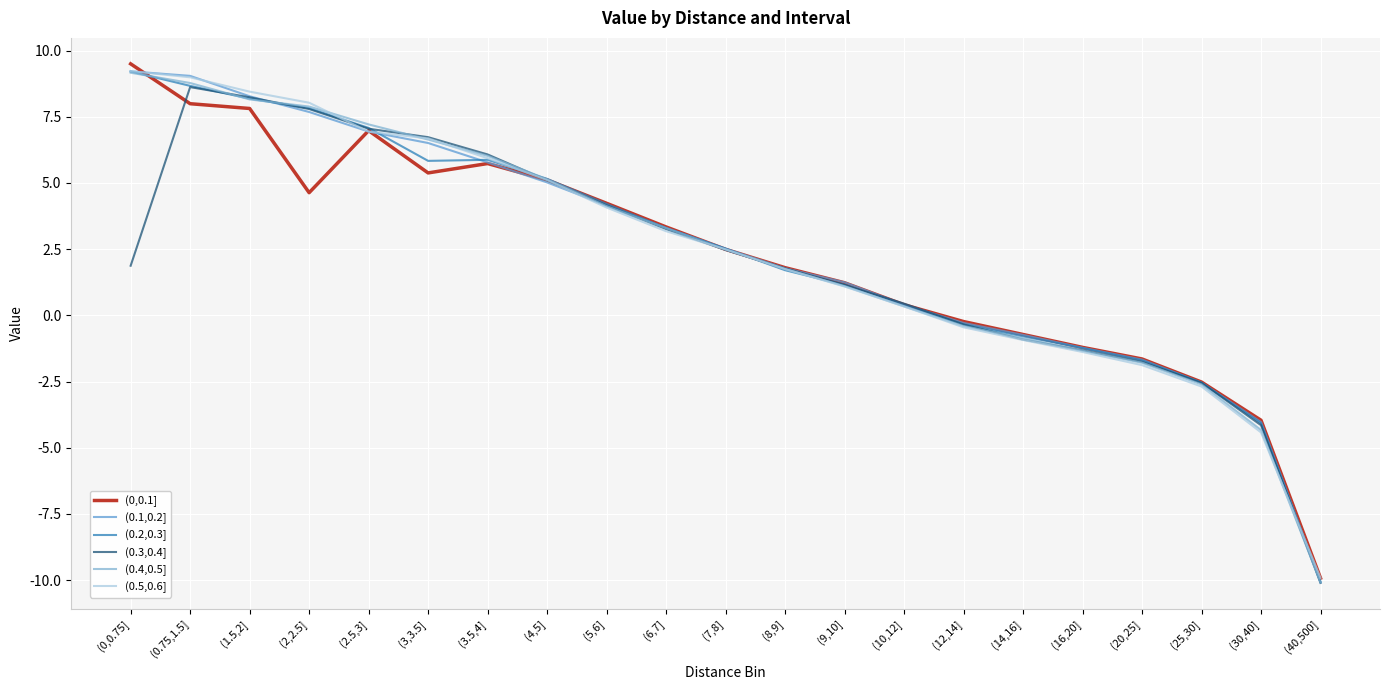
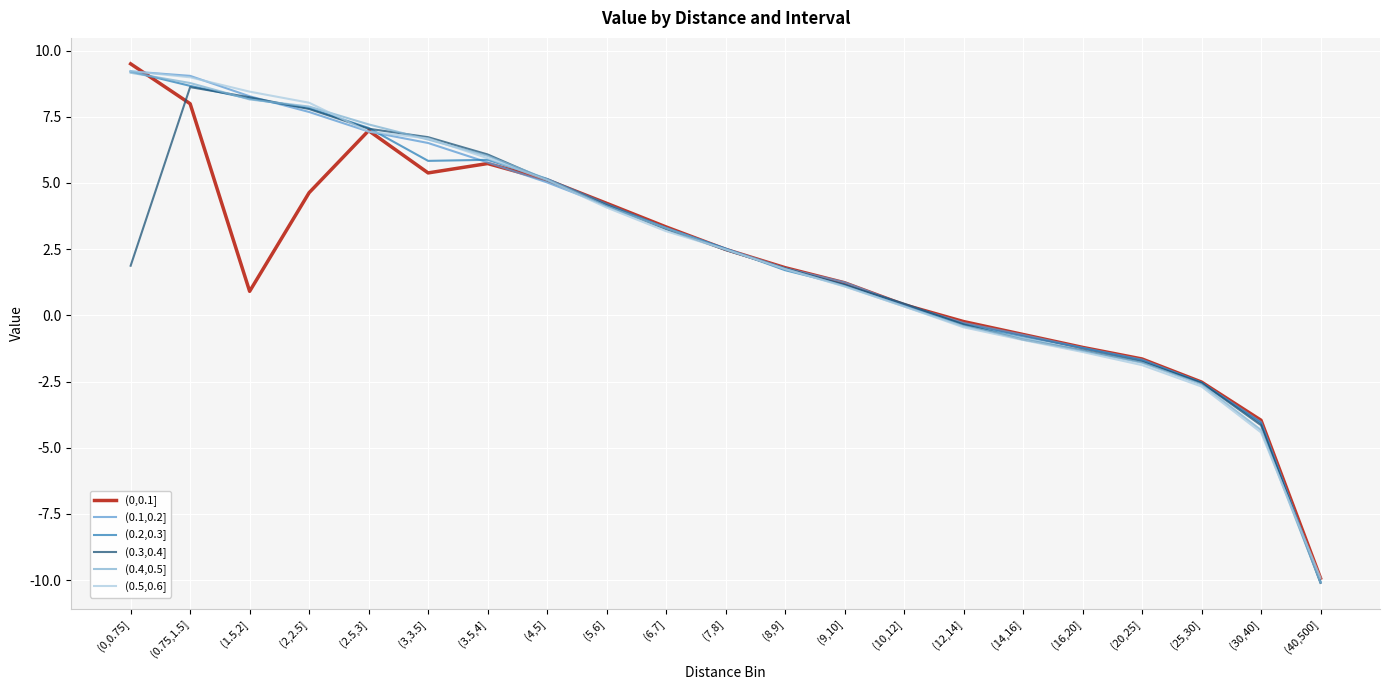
(0,0.1], (1.5,2]: 7.8 -> 0.9
